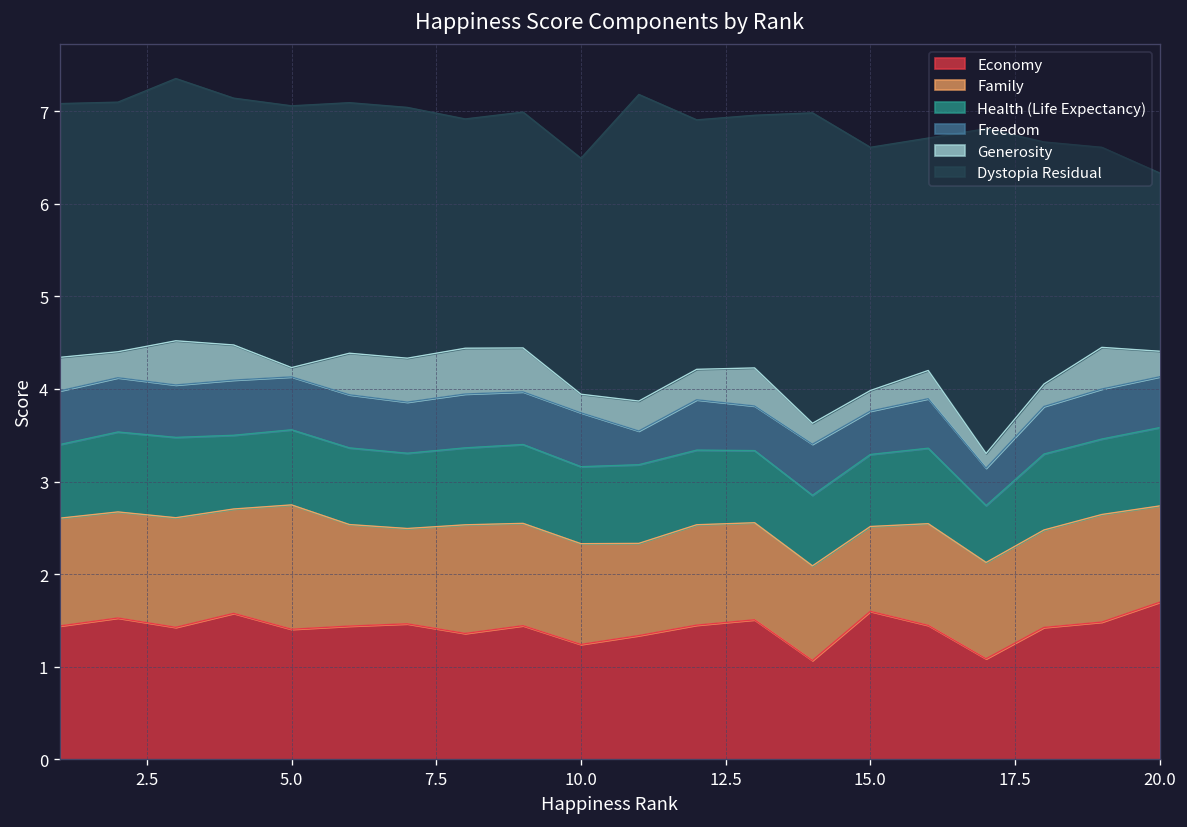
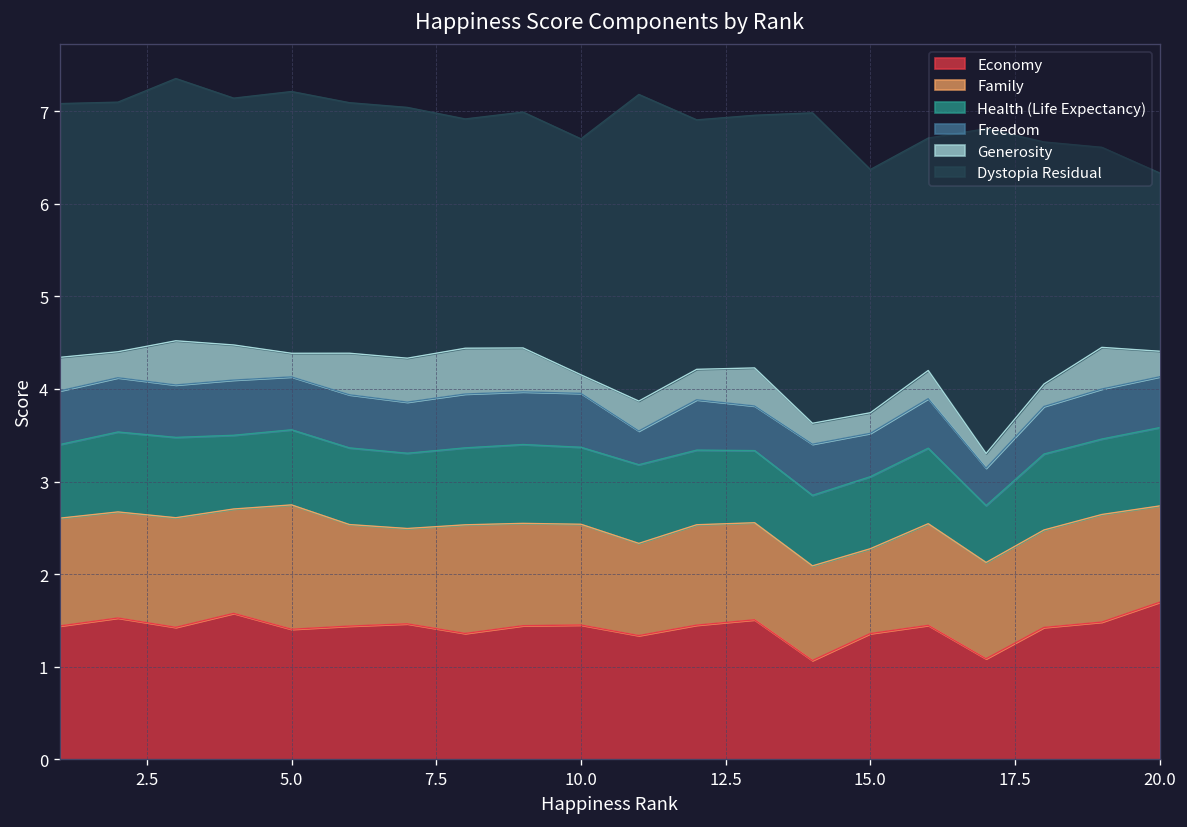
Generosity, 5.0: 0.1 -> 0.3
Economy, 10.0: 1.2 -> 1.5
Economy, 15.0: 1.6 -> 1.4
